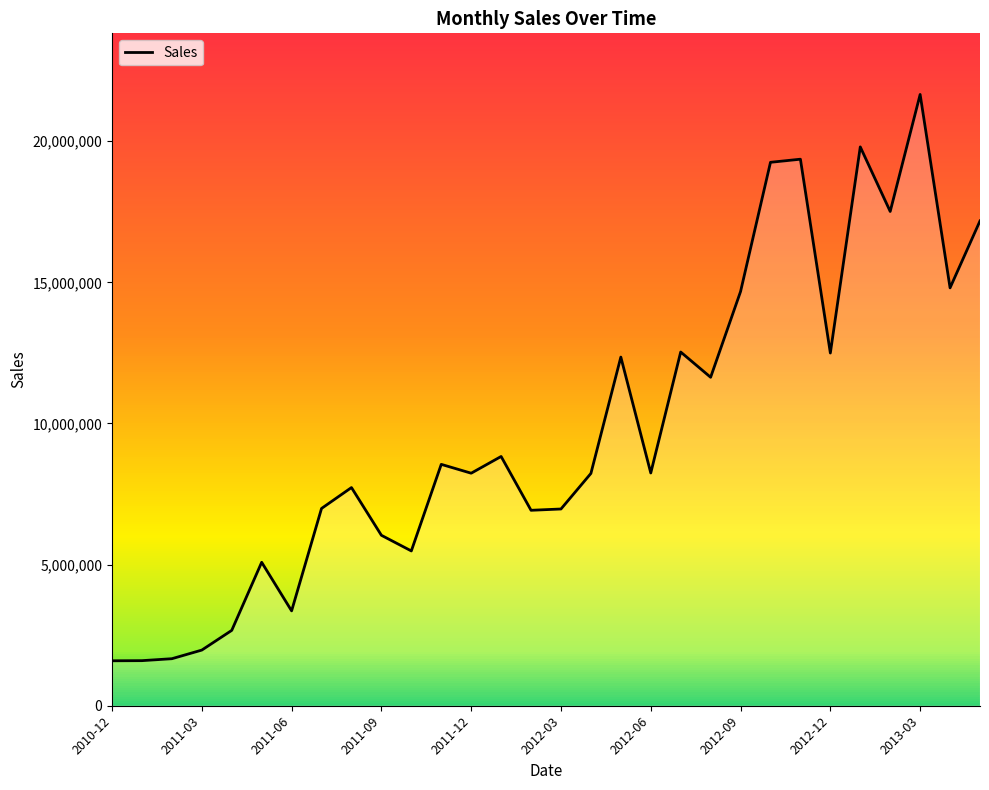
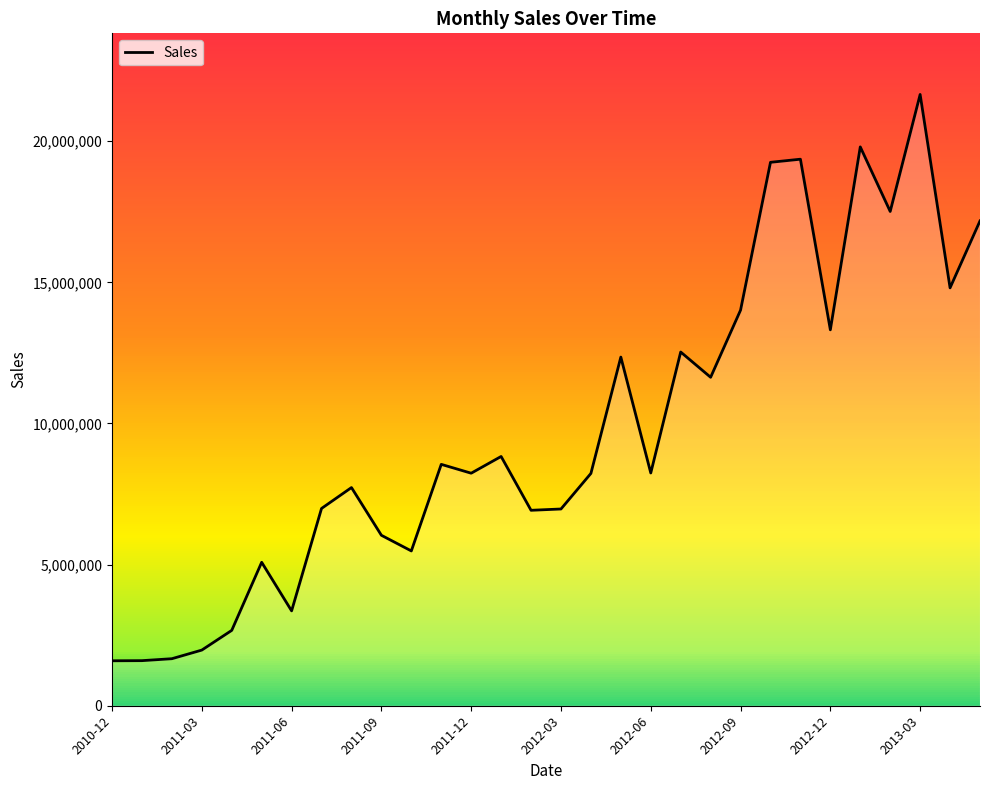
Sales, 2012-09: 14,700,000 -> 14,000,000
Sales, 2012-12: 12,500,000 -> 13,300,000
